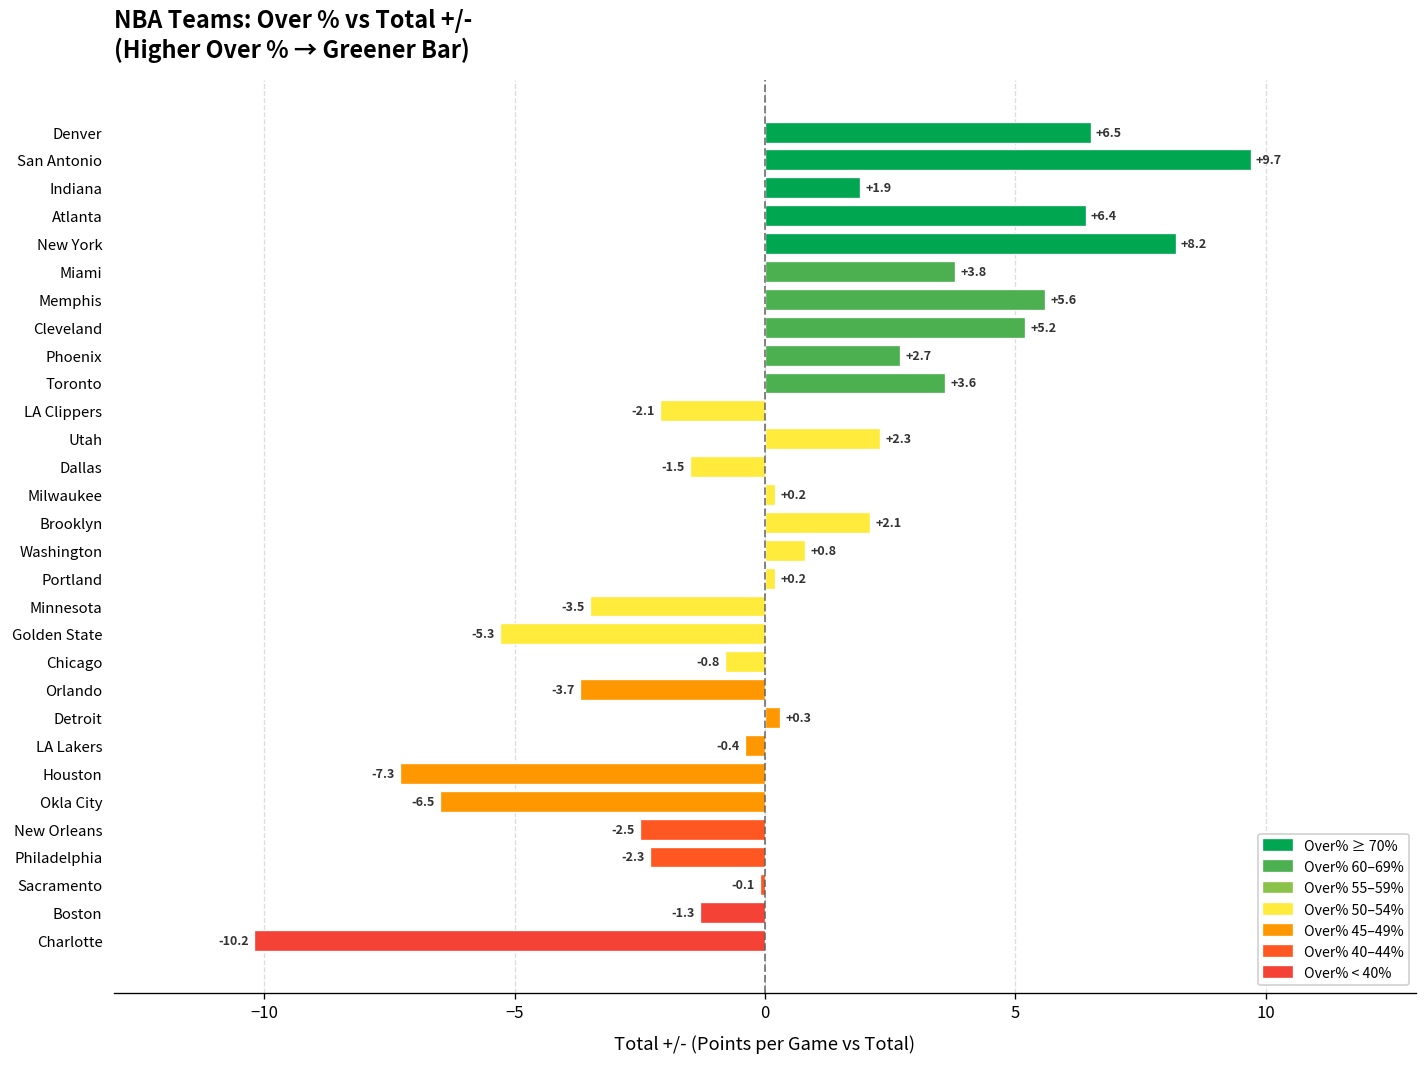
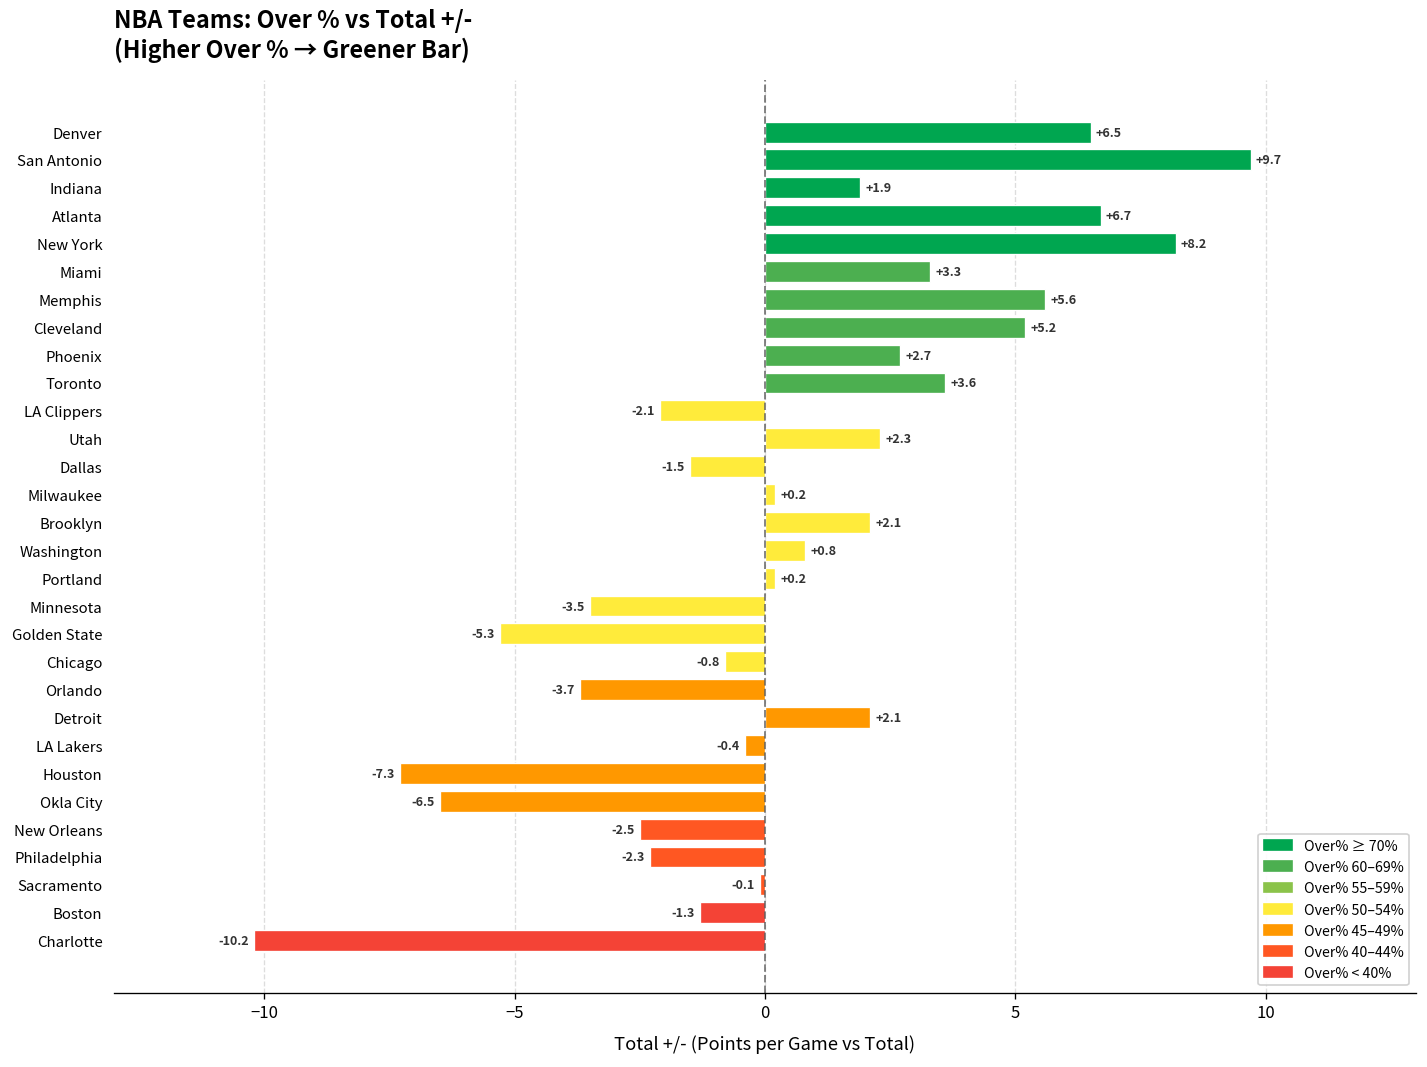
Atlanta: +6.4 -> +6.7
Miami: +3.8 -> +3.3
Detroit: +0.3 -> +2.1
